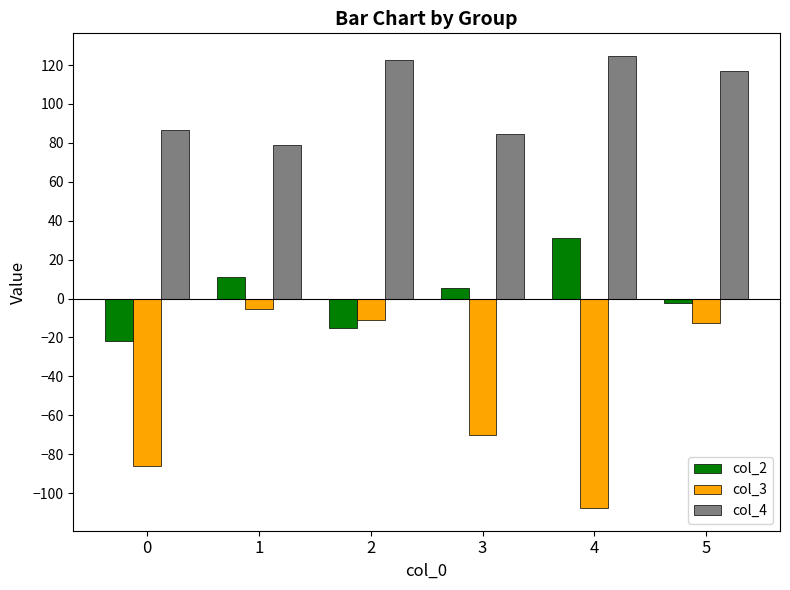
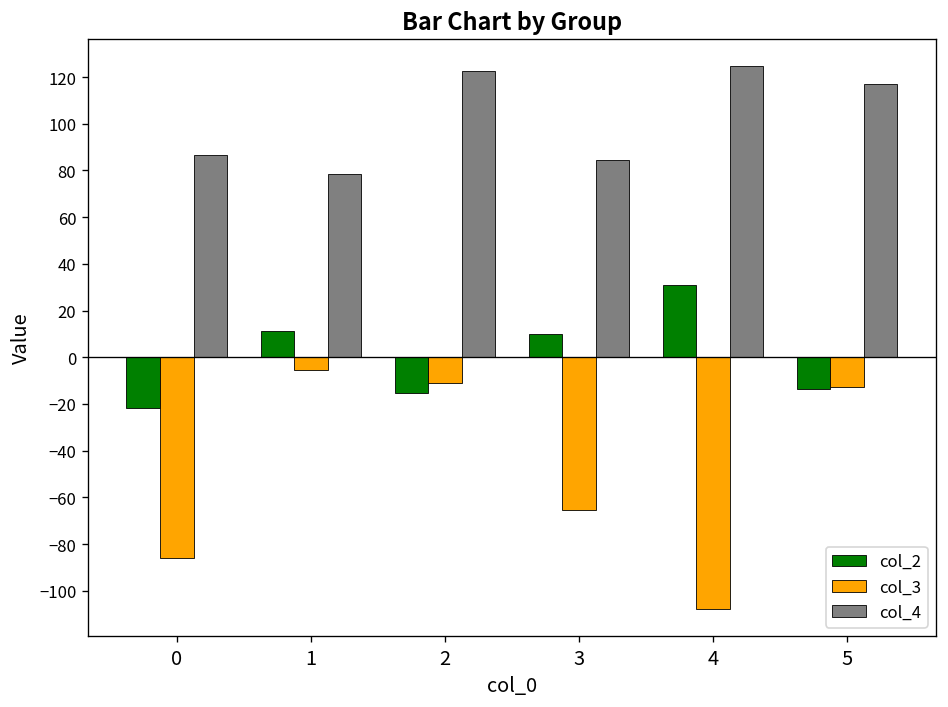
col_2, 3: 5 -> 10
col_3, 3: -70 -> -66
col_2, 5: -2 -> -13
